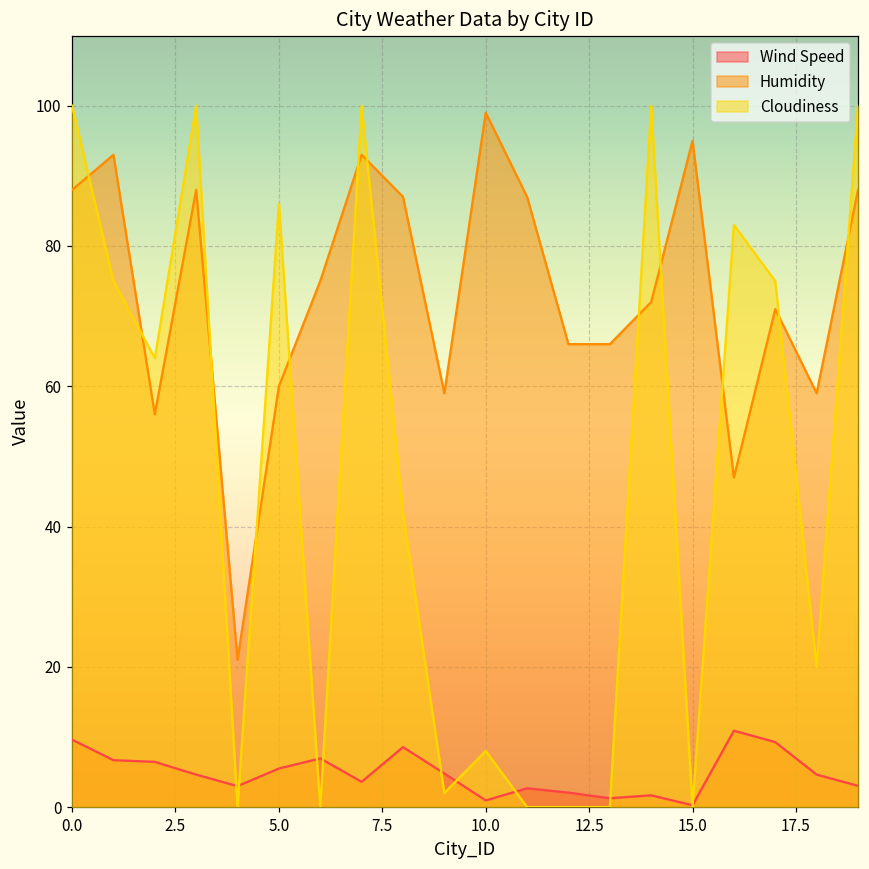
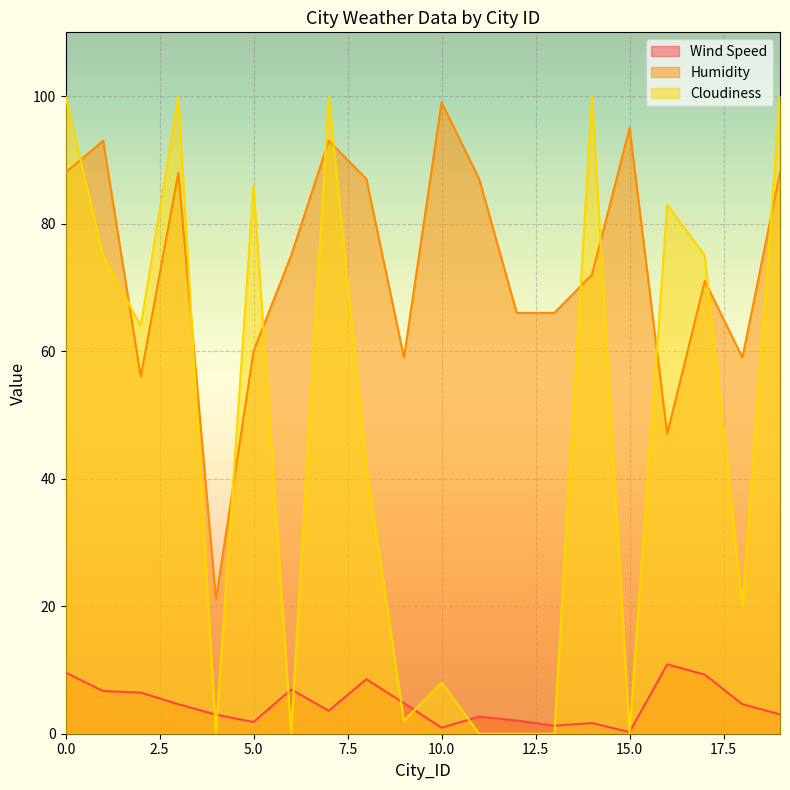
Wind Speed, 5.0: 6 -> 2
